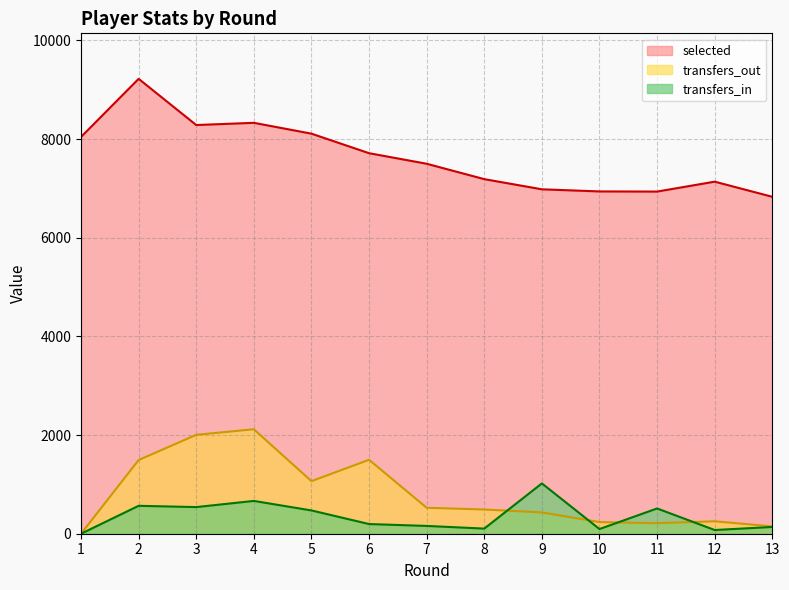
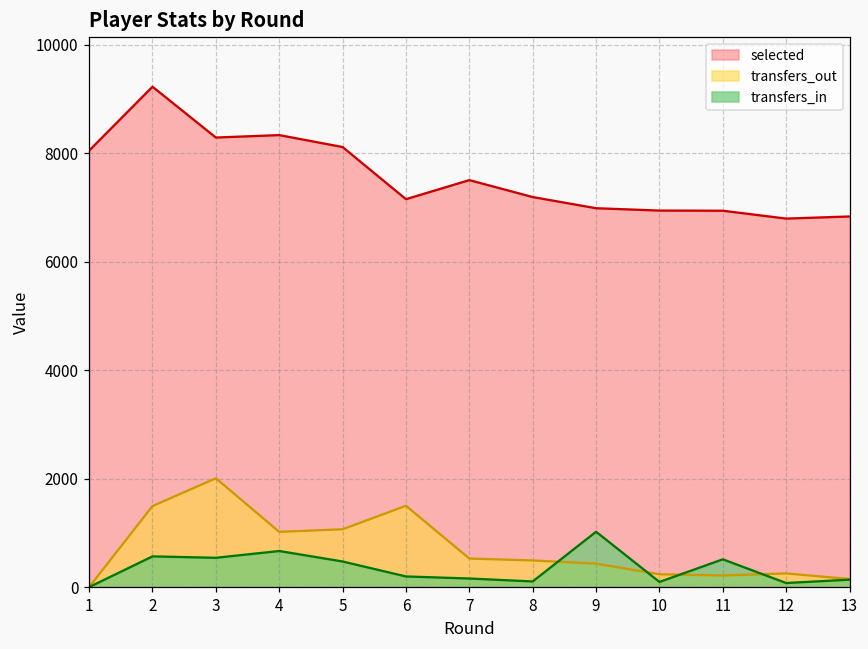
transfers_out, 4: 2100 -> 1000
selected, 6: 7700 -> 7200
selected, 12: 7100 -> 6800
